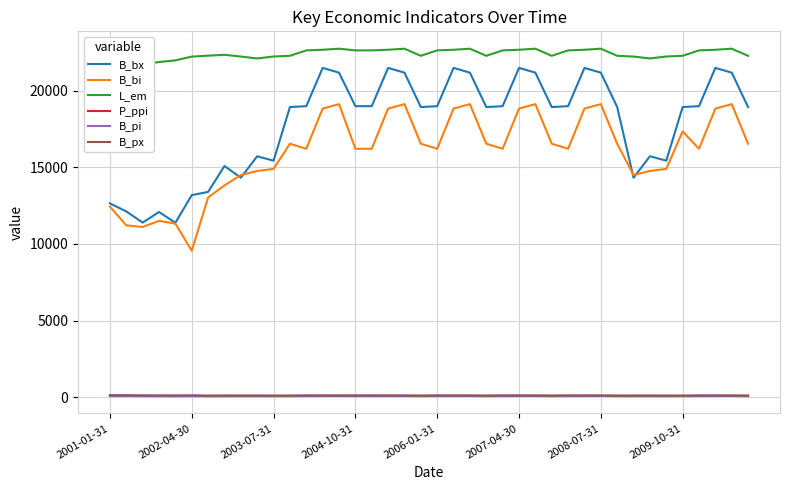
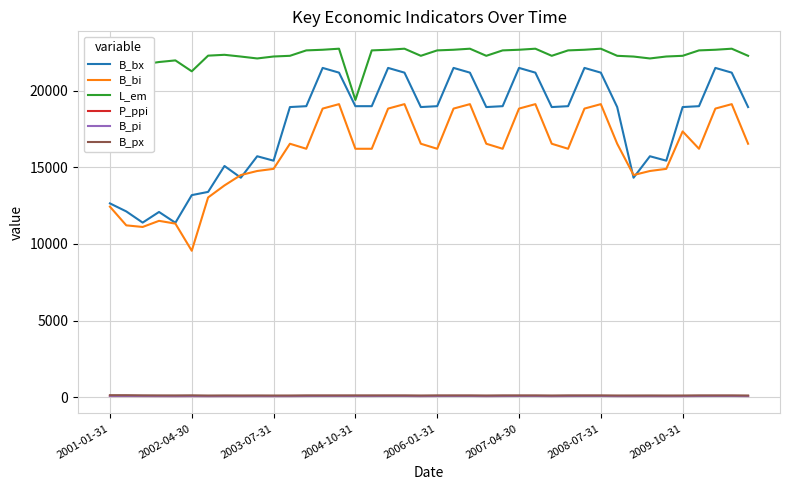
L_em, 2002-04-30: 22200 -> 21300
L_em, 2004-10-31: 22600 -> 19400
